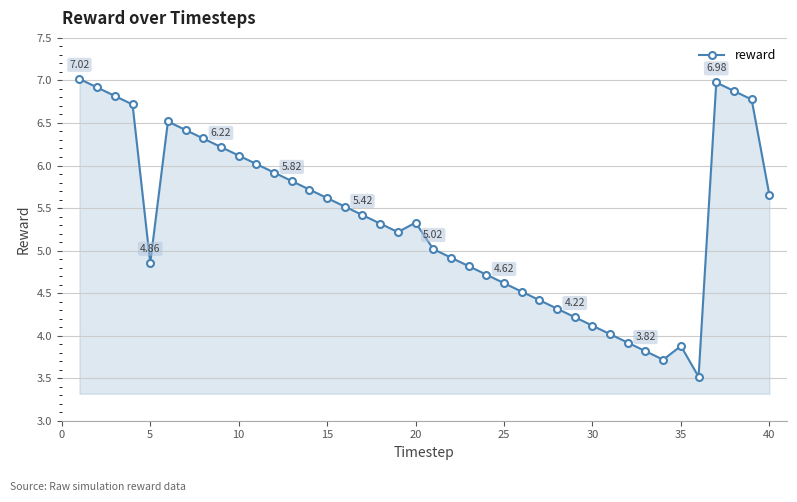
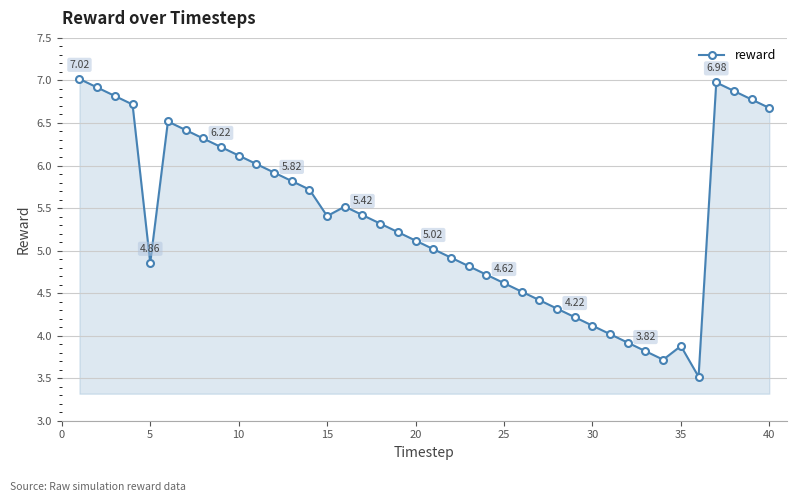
15: 5.6 -> 5.4
20: 5.3 -> 5.1
40: 5.7 -> 6.7
